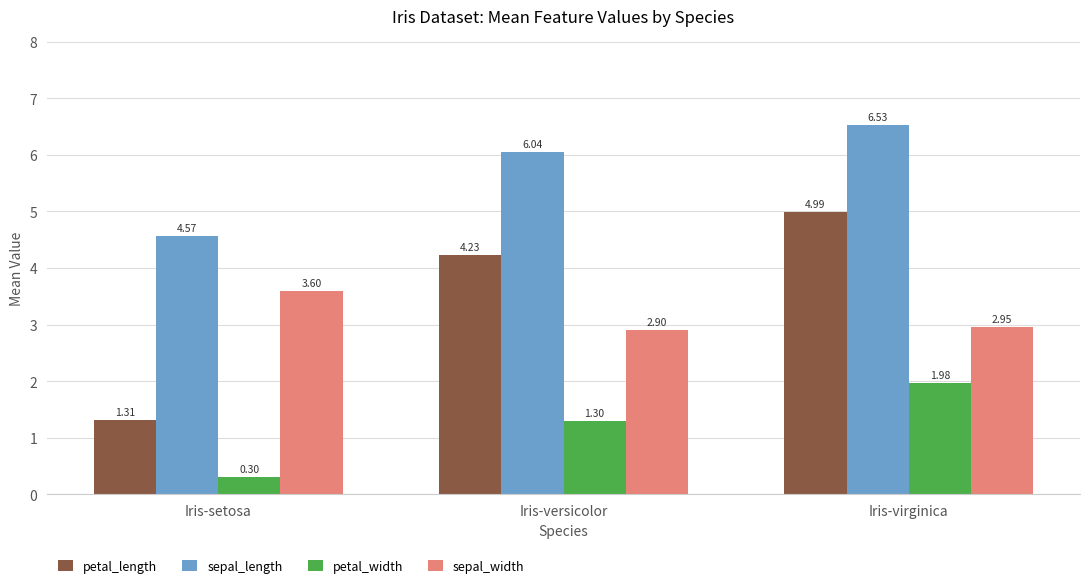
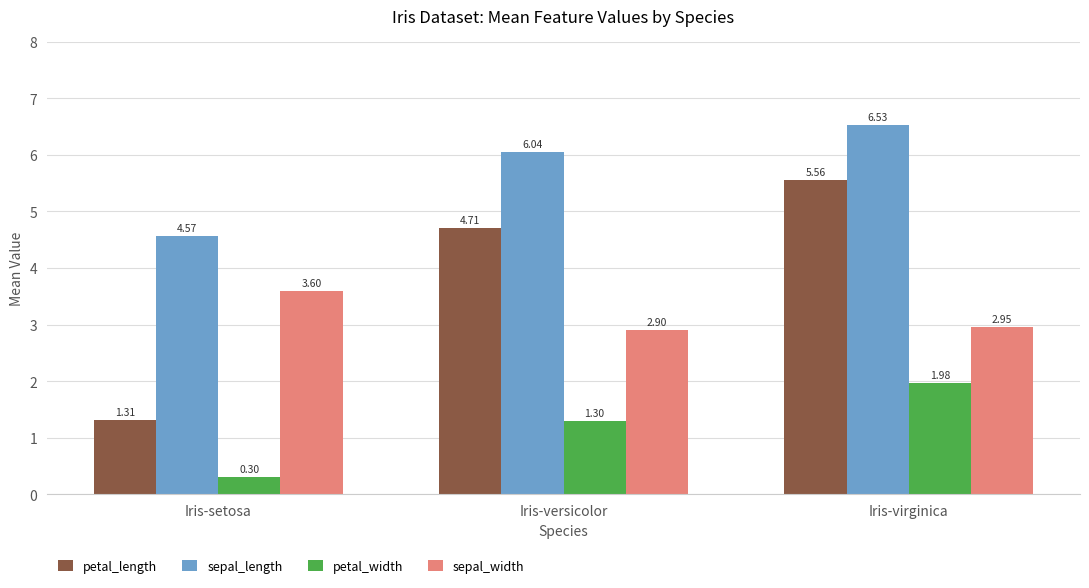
petal_length, Iris-versicolor: 4.23 -> 4.71
petal_length, Iris-virginica: 4.99 -> 5.56
